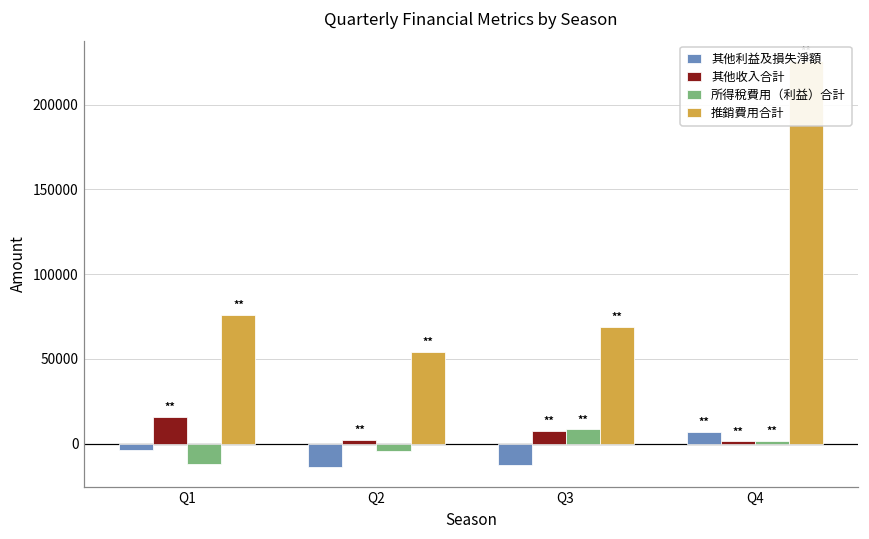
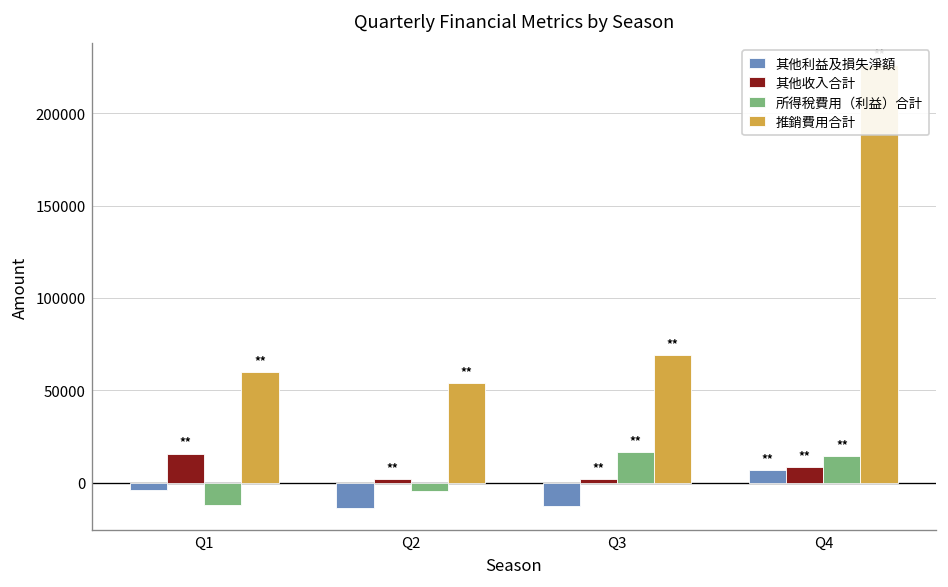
推銷費用合計, Q1: 76000 -> 60000
其他收入合計, Q3: 7000 -> 2000
所得稅費用（利益）合計, Q3: 8000 -> 16000
其他收入合計, Q4: 1000 -> 8000
所得稅費用（利益）合計, Q4: 2000 -> 14000
